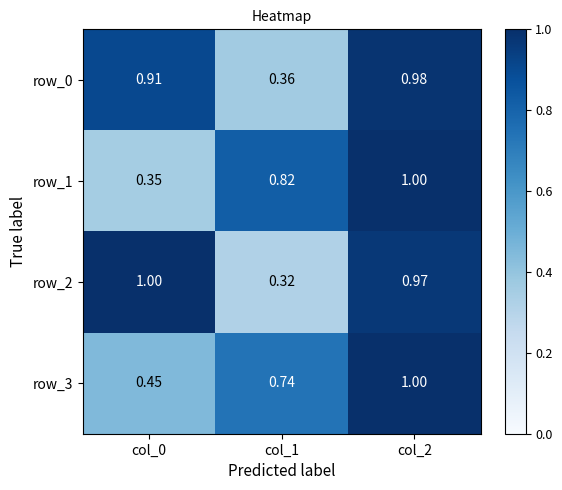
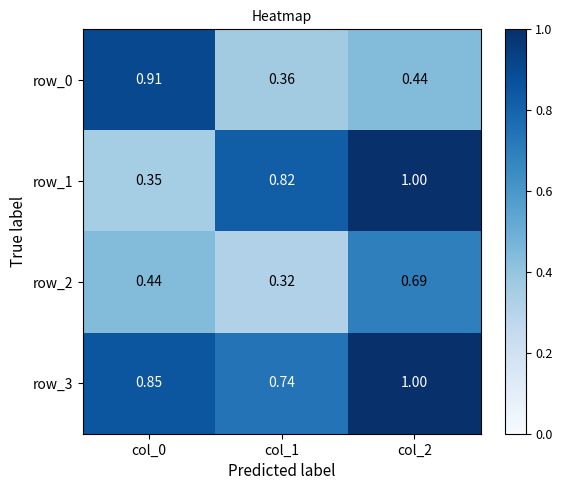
row_0, col_2: 0.98 -> 0.44
row_2, col_0: 1.00 -> 0.44
row_2, col_2: 0.97 -> 0.69
row_3, col_0: 0.45 -> 0.85
